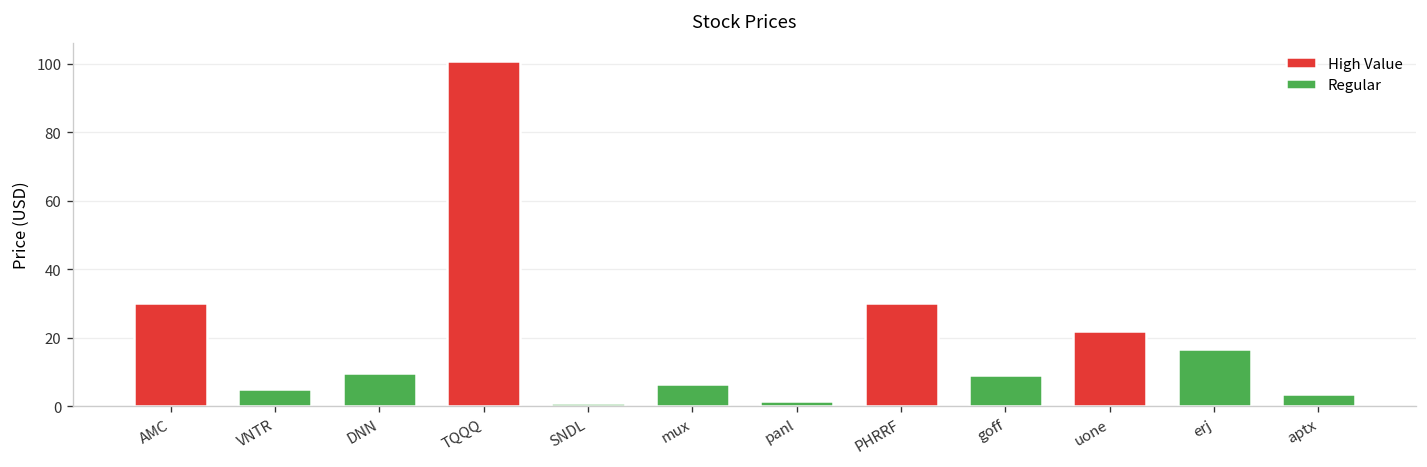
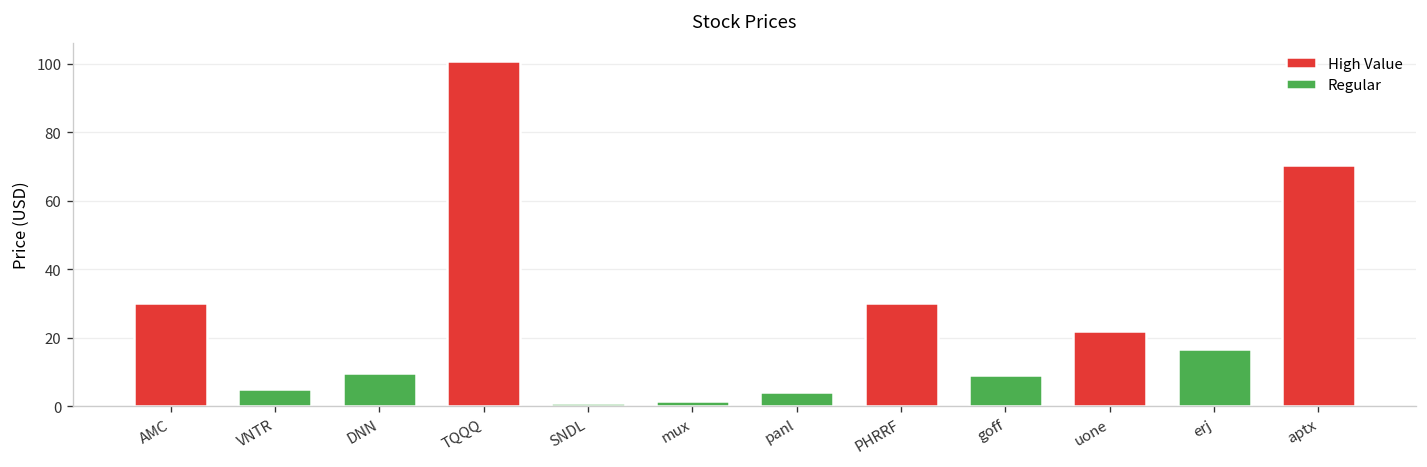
mux: 6 -> 2
panl: 1 -> 4
aptx: 4 -> 71
